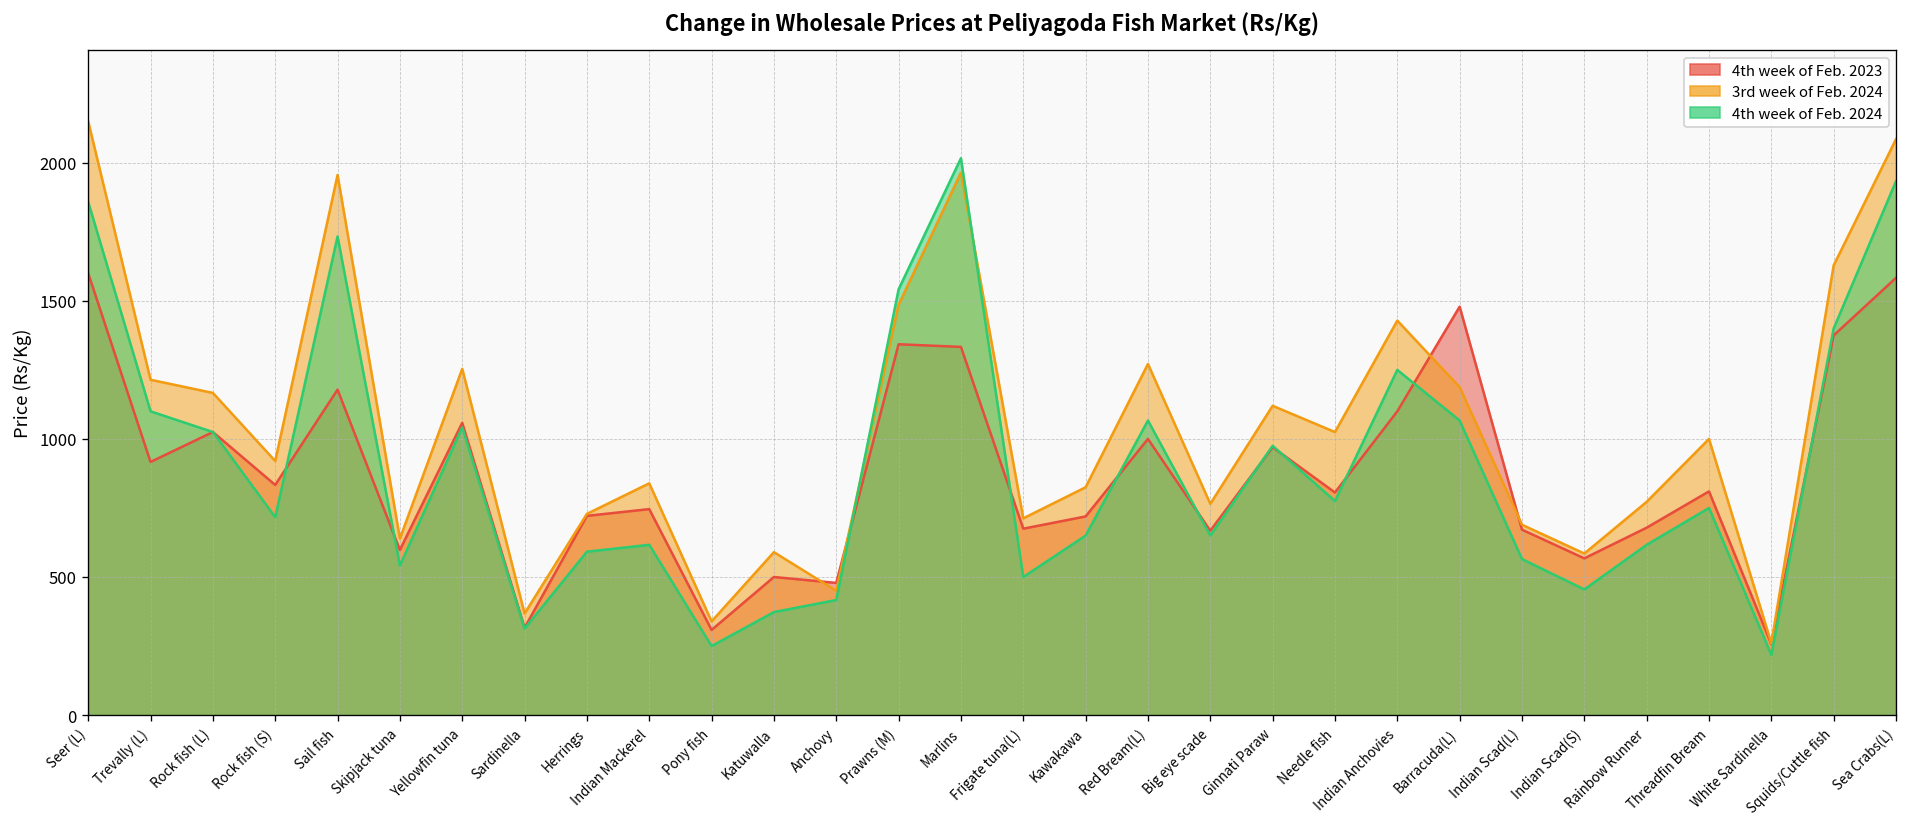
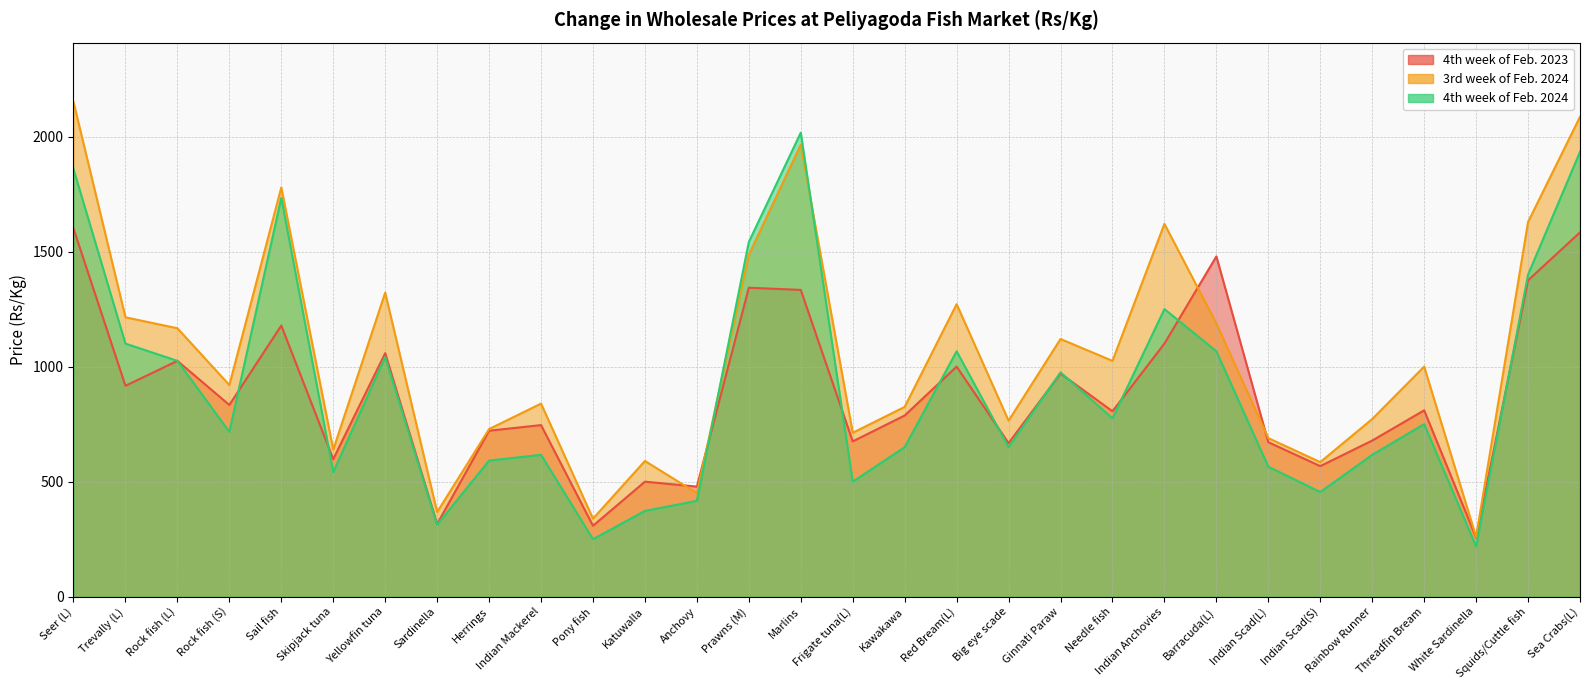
3rd week of Feb. 2024, Sail fish: 1960 -> 1780
3rd week of Feb. 2024, Yellowfin tuna: 1250 -> 1320
4th week of Feb. 2023, Kawakawa: 720 -> 790
3rd week of Feb. 2024, Indian Anchovies: 1430 -> 1620
